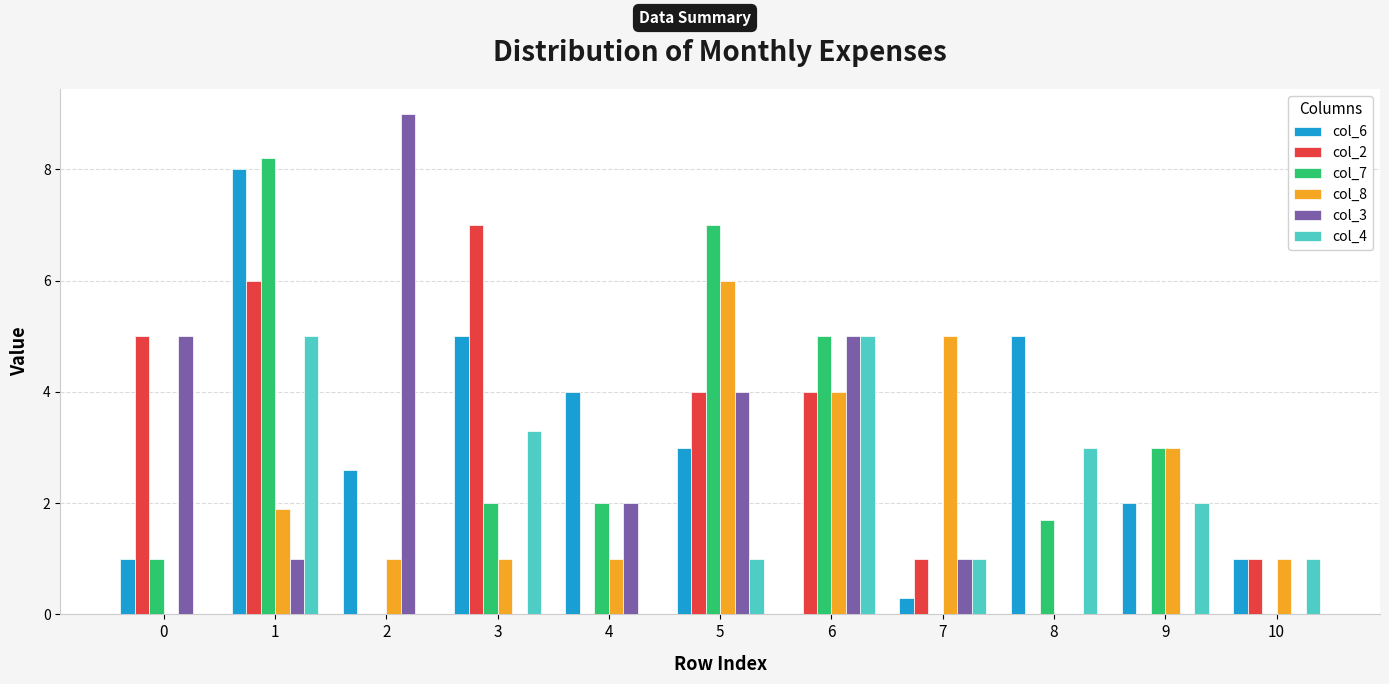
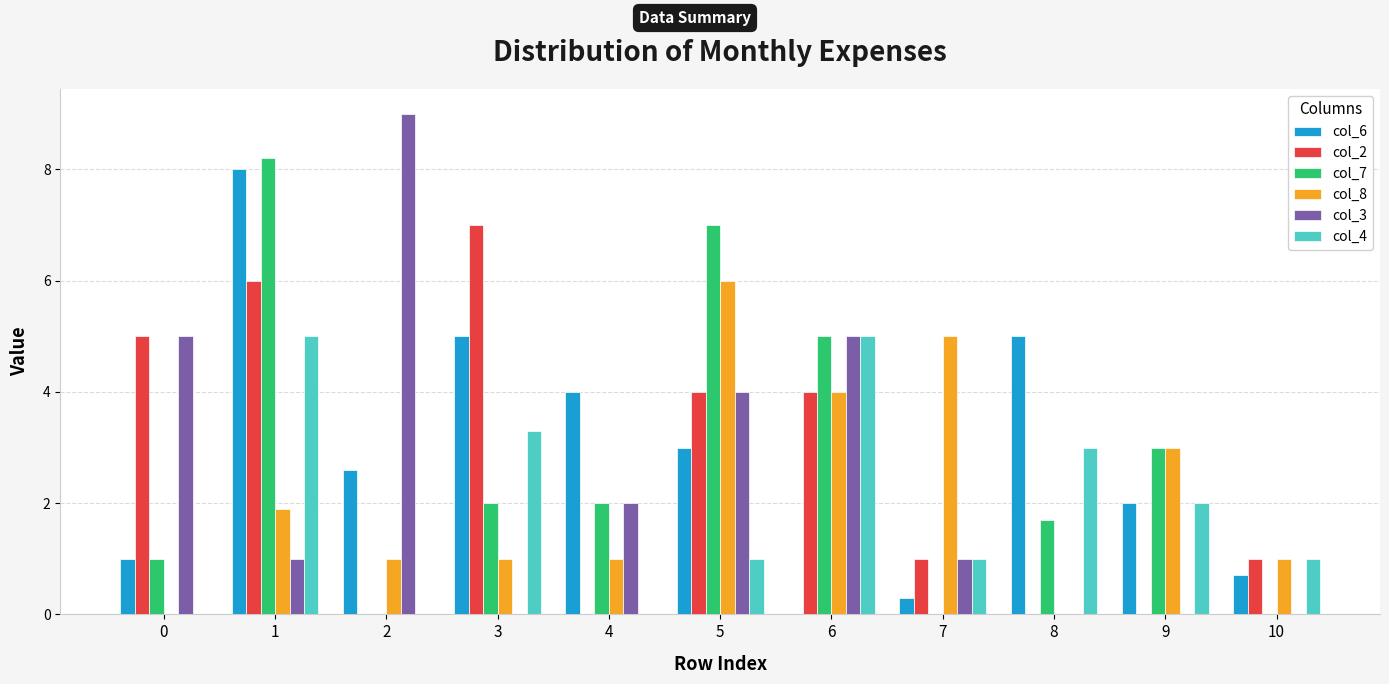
col_6, 10: 1.0 -> 0.7
